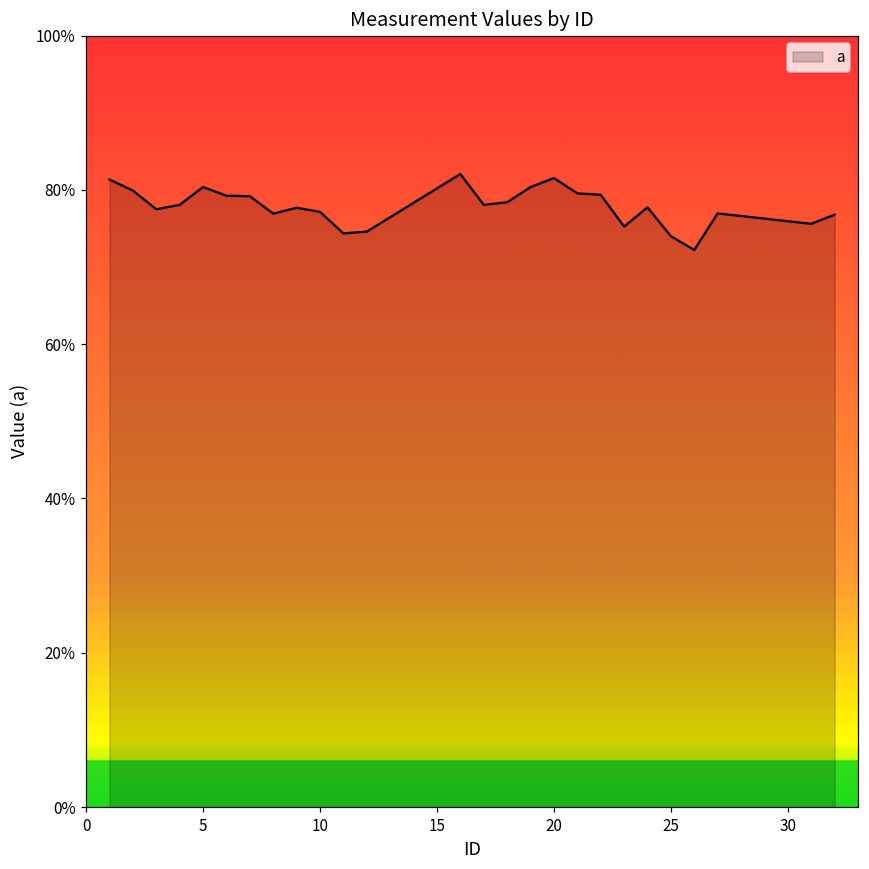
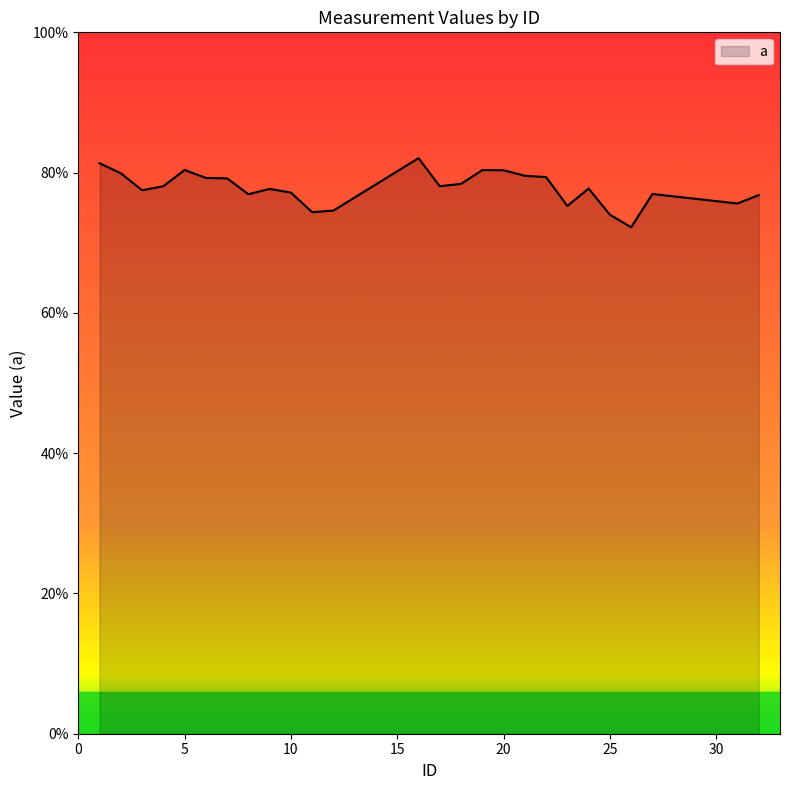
20: 82% -> 80%
